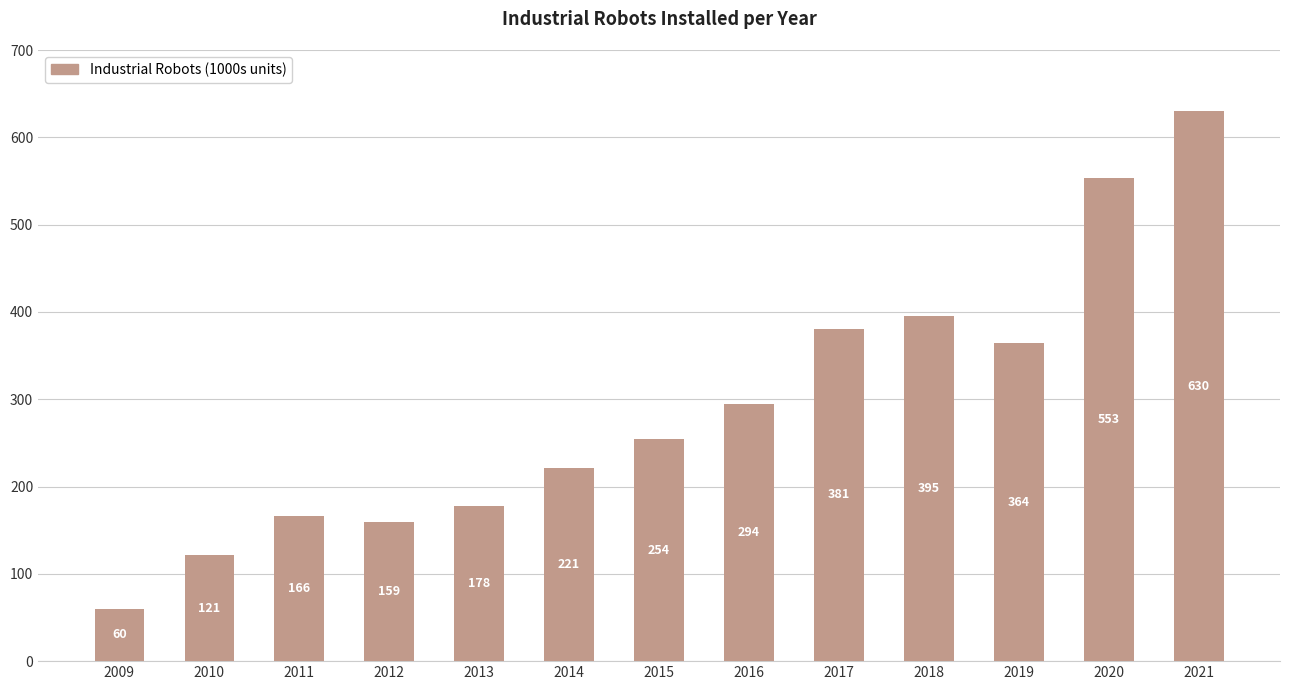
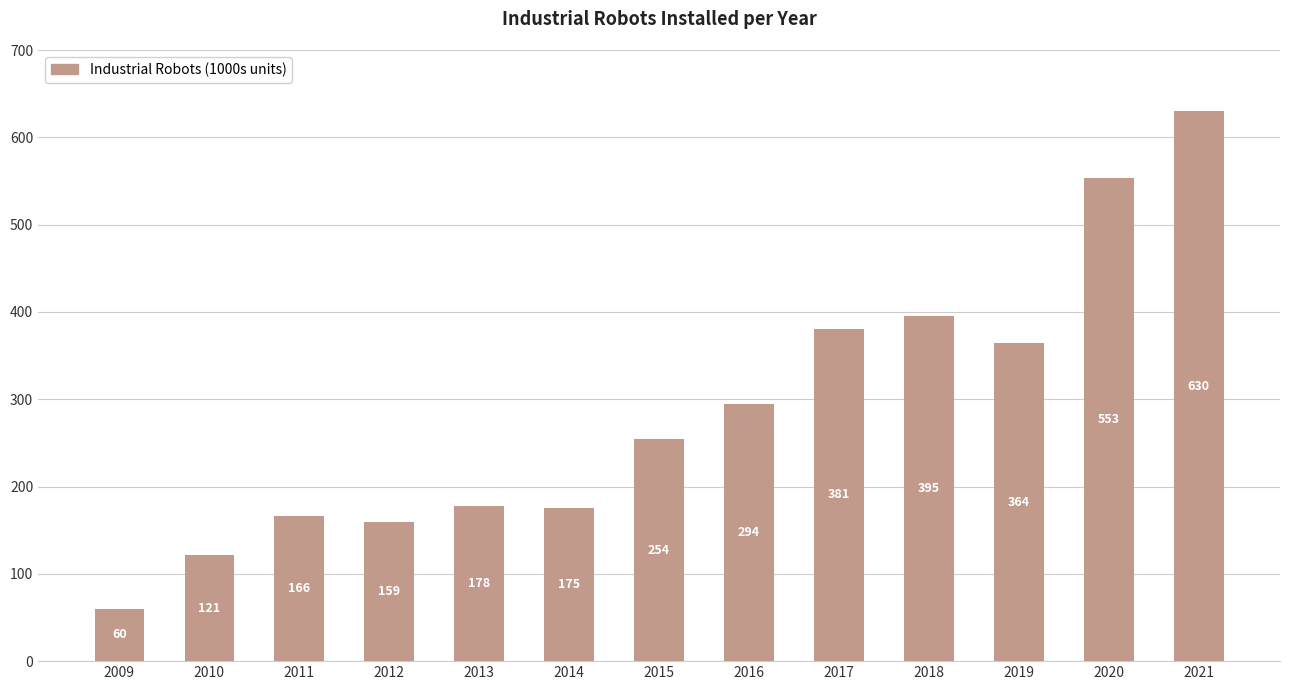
2014: 221 -> 175
